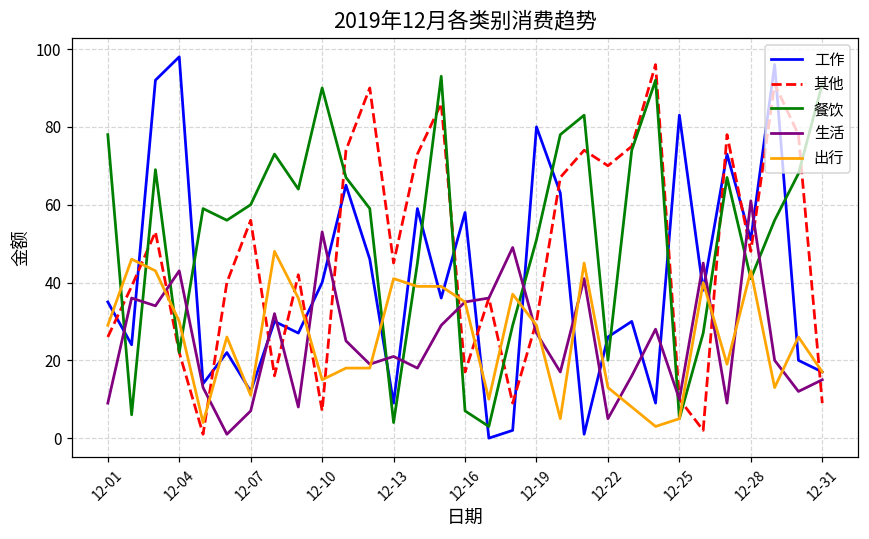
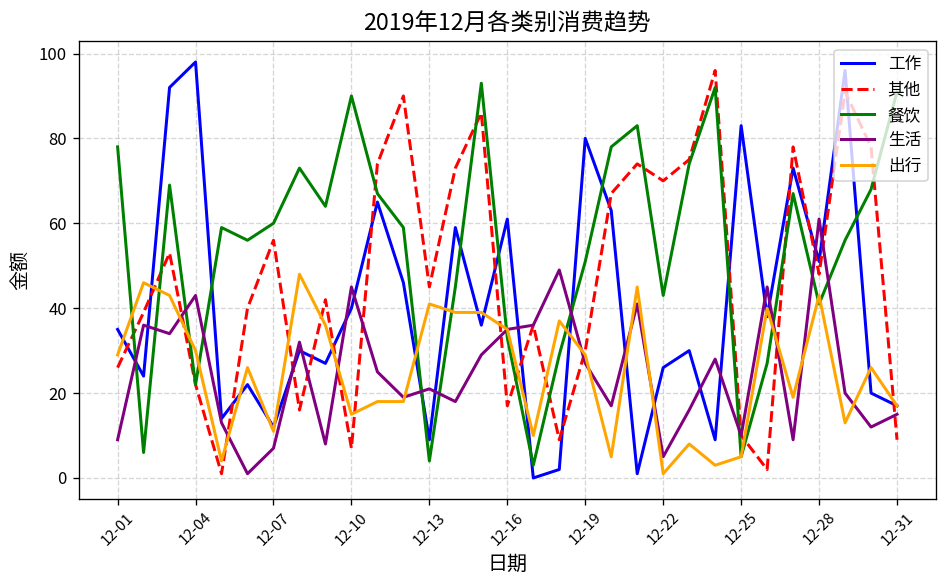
生活, 12-10: 53 -> 45
工作, 12-16: 58 -> 61
餐饮, 12-16: 7 -> 33
餐饮, 12-22: 20 -> 43
出行, 12-22: 13 -> 1
